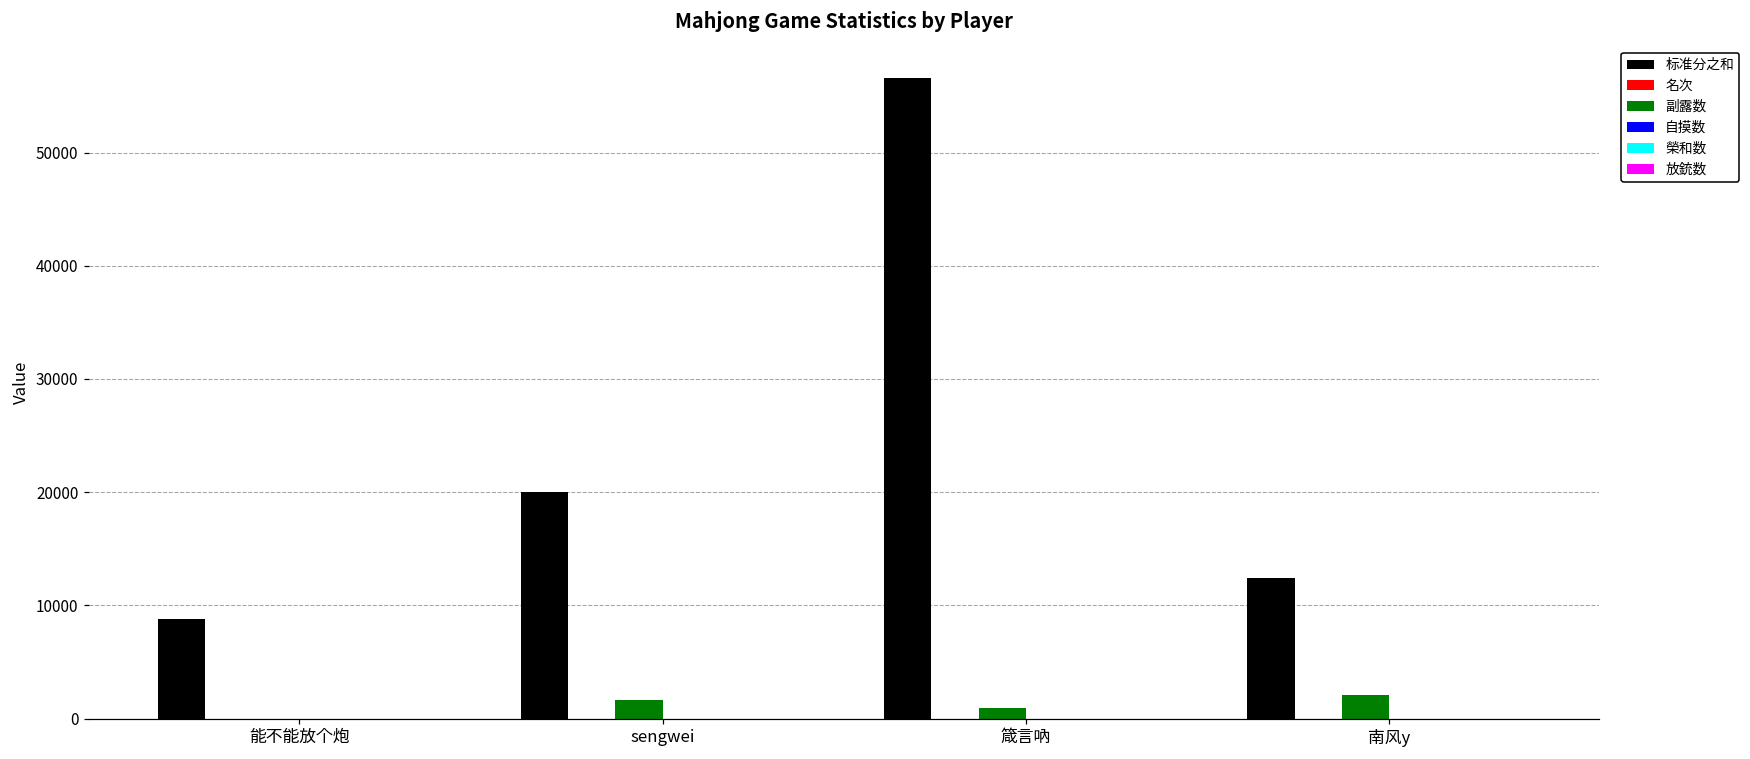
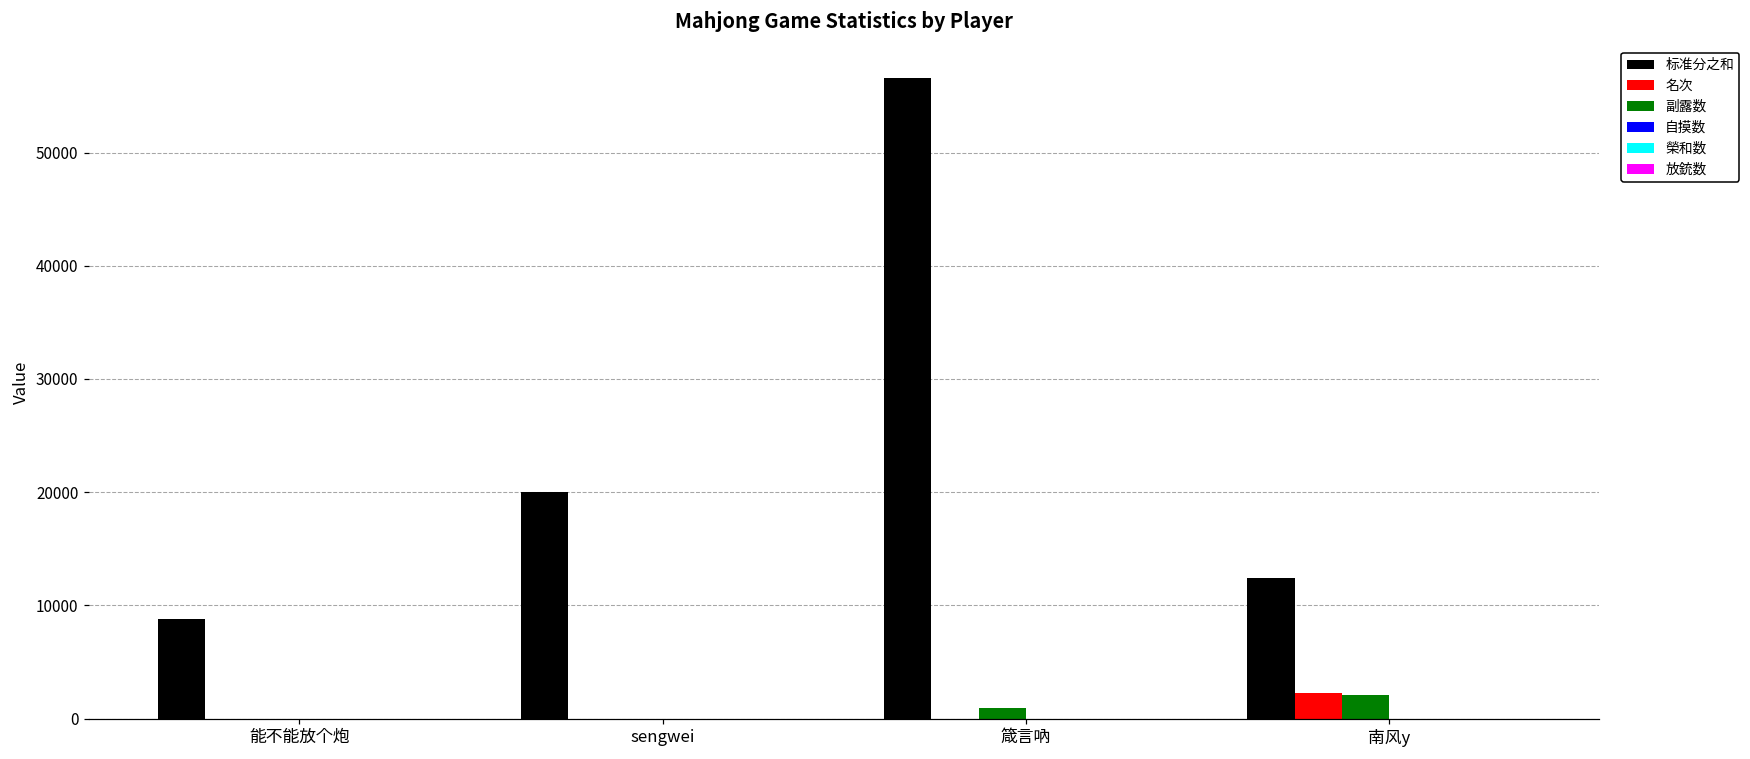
副露数, sengwei: 1600 -> 0
名次, 南风y: 0 -> 2300
